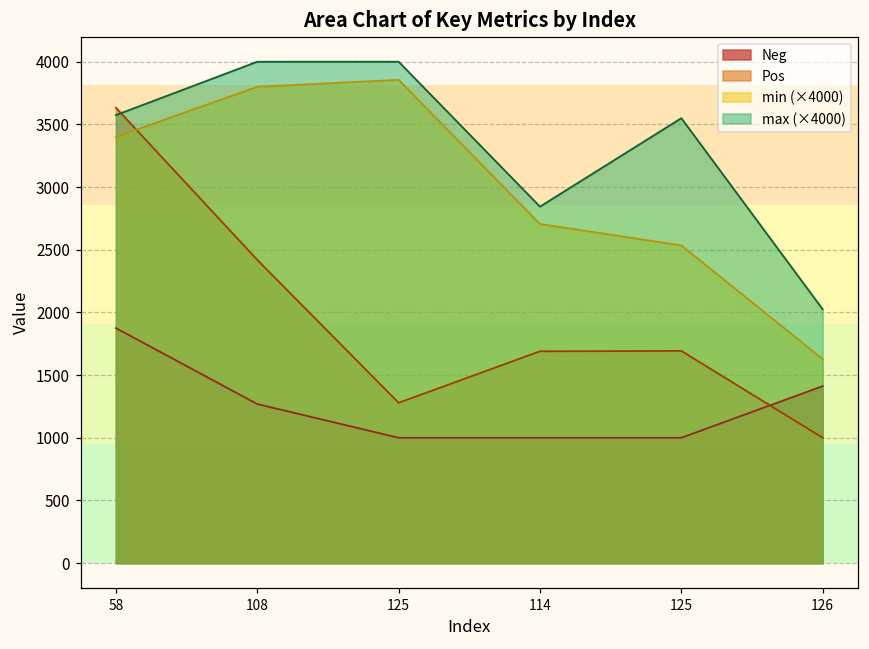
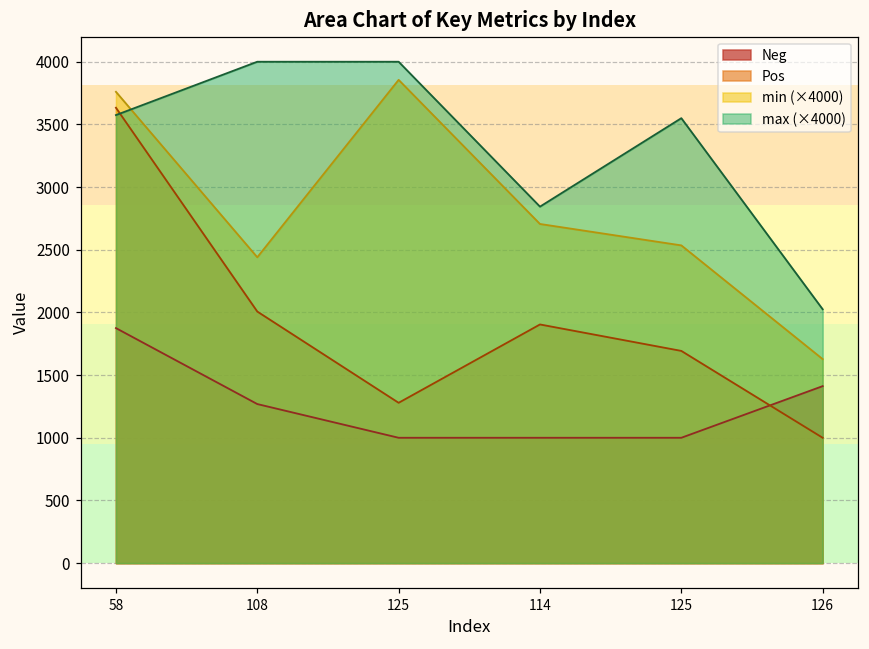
min (×4000), 58: 3400 -> 3760
Pos, 108: 2420 -> 2010
min (×4000), 108: 3800 -> 2440
Pos, 114: 1690 -> 1900
